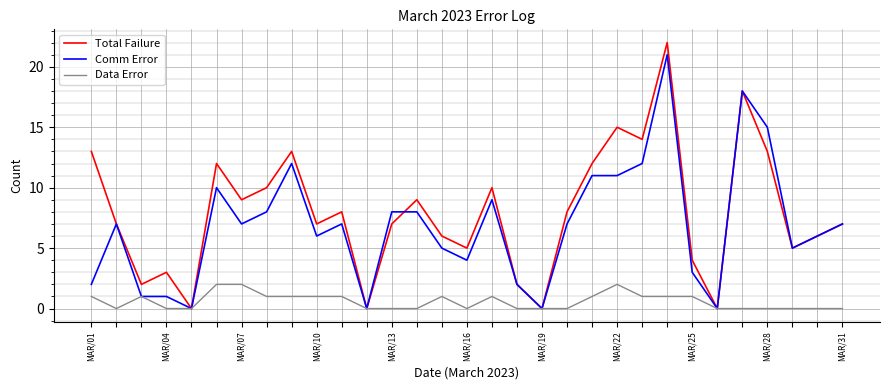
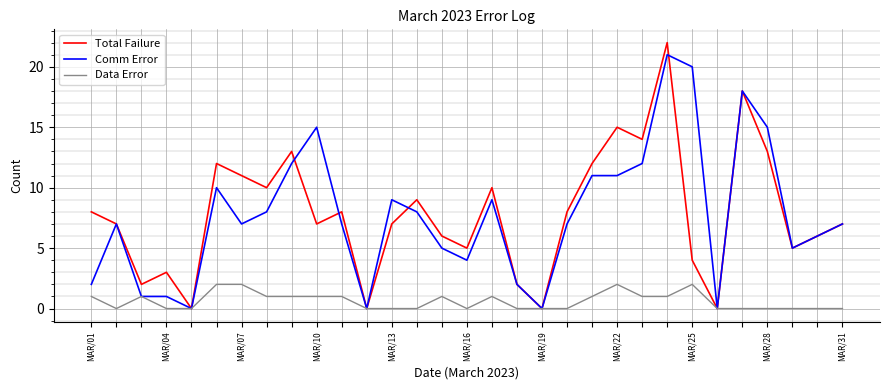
Total Failure, MAR/01: 13 -> 8
Total Failure, MAR/07: 9 -> 11
Comm Error, MAR/10: 6 -> 15
Comm Error, MAR/13: 8 -> 9
Comm Error, MAR/25: 3 -> 20
Data Error, MAR/25: 1 -> 2
